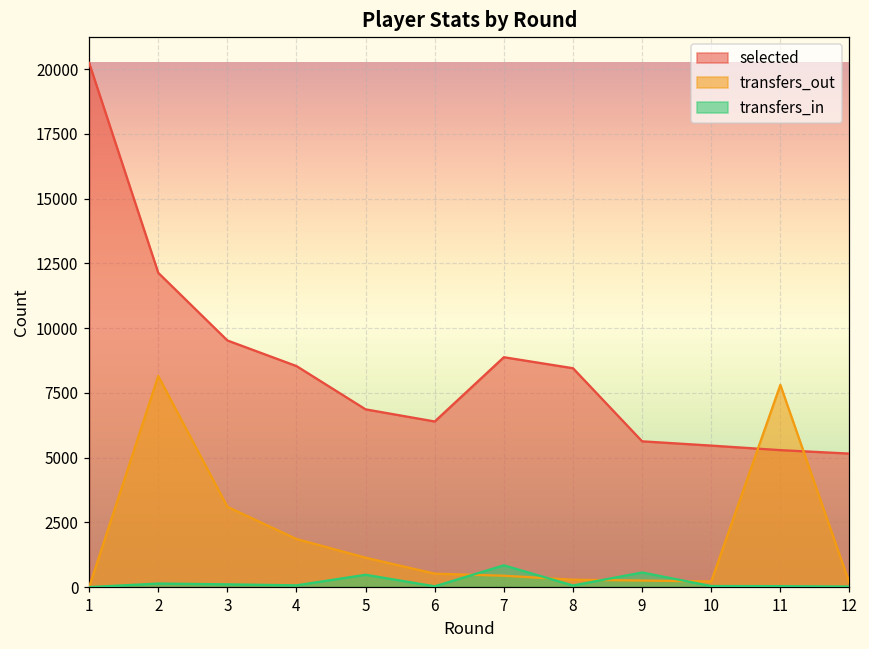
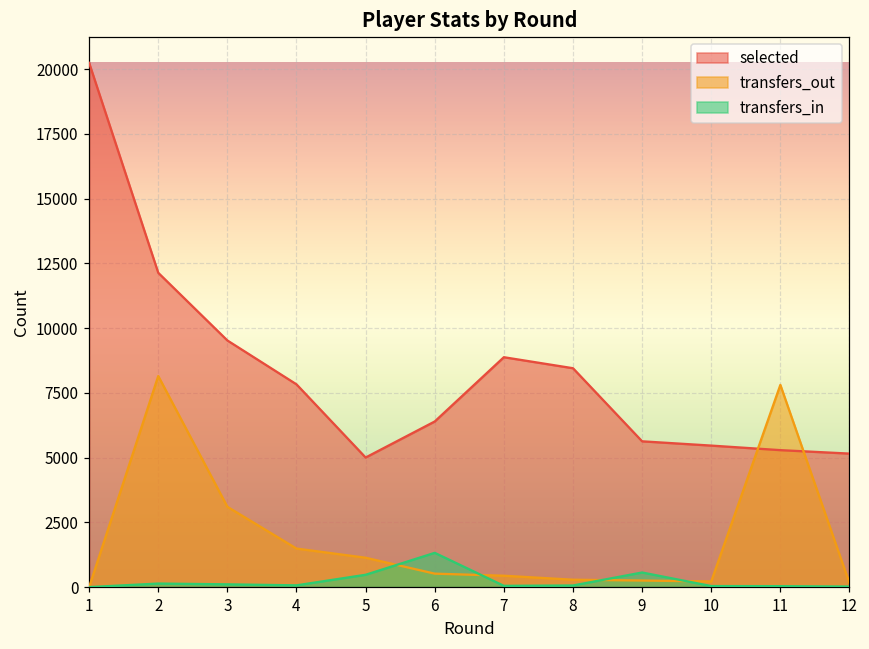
selected, 4: 8500 -> 7800
transfers_out, 4: 1900 -> 1500
selected, 5: 6900 -> 5000
transfers_in, 6: 0 -> 1300
transfers_in, 7: 800 -> 0
